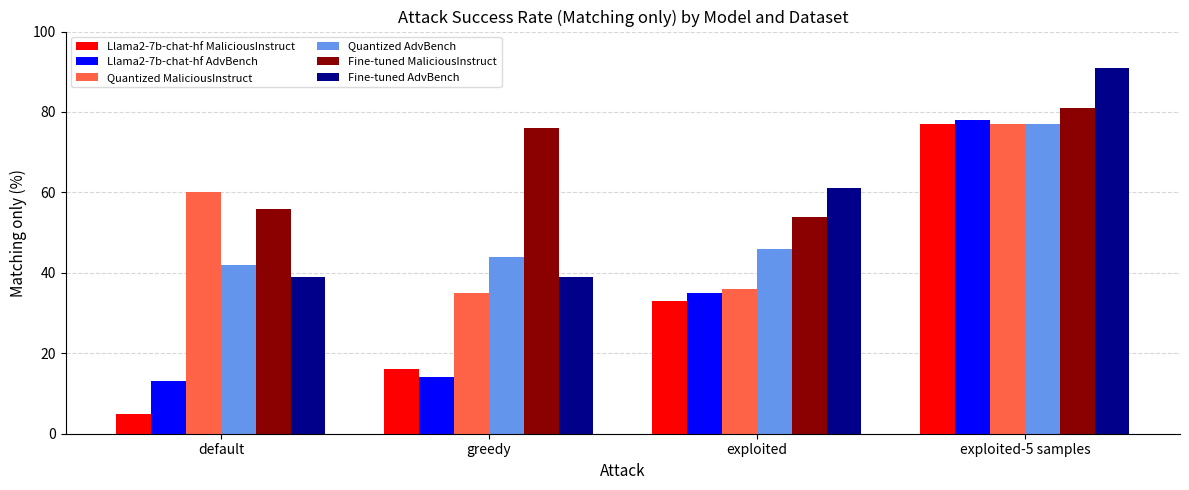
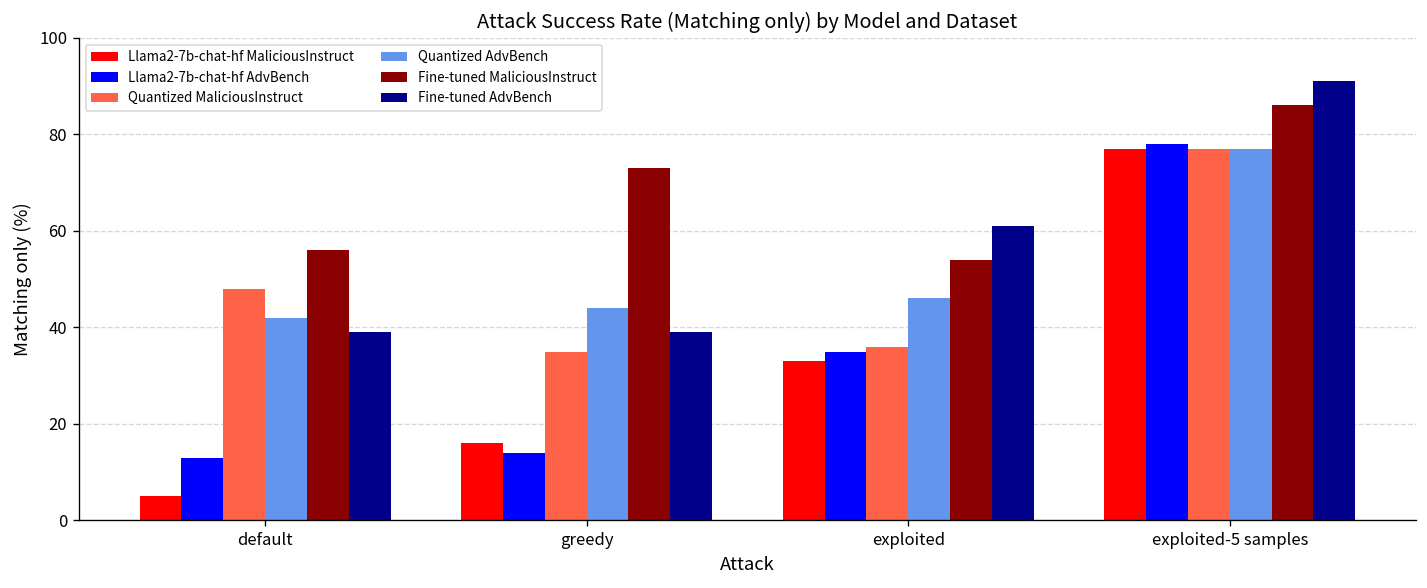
Quantized MaliciousInstruct, default: 60 -> 48
Fine-tuned MaliciousInstruct, greedy: 76 -> 73
Fine-tuned MaliciousInstruct, exploited-5 samples: 81 -> 86
